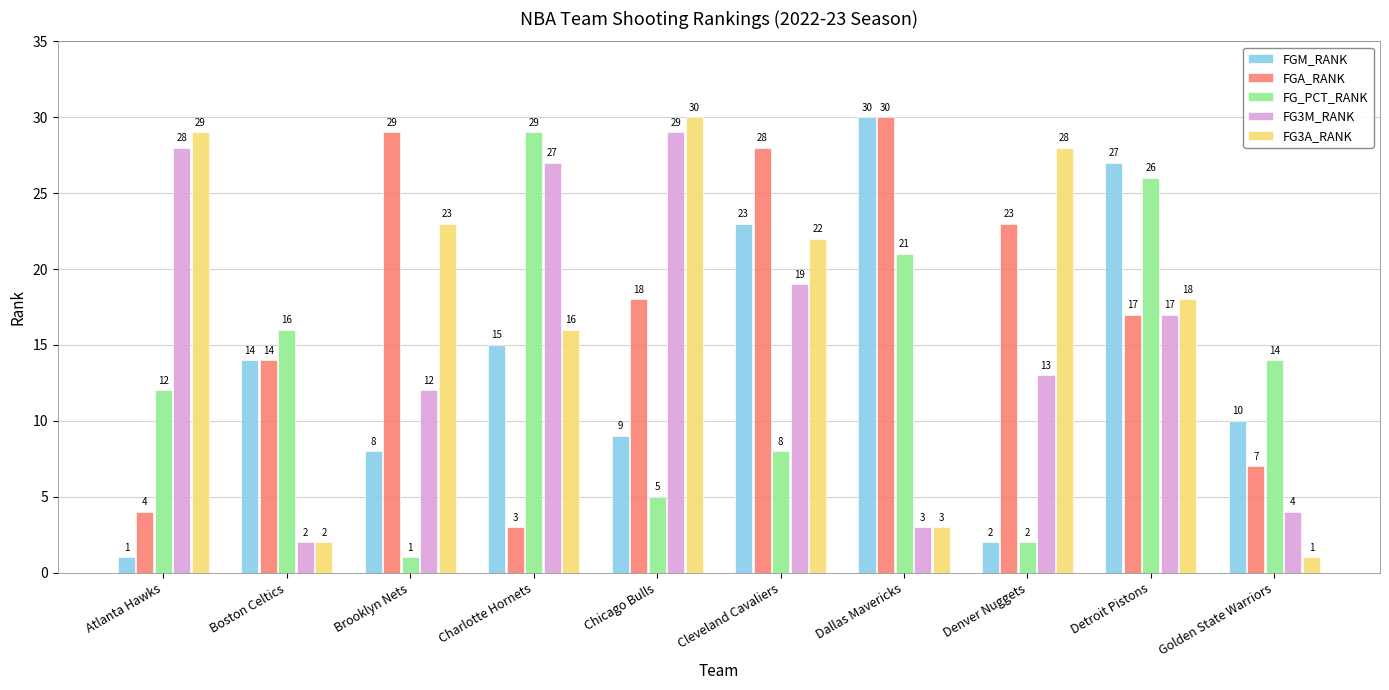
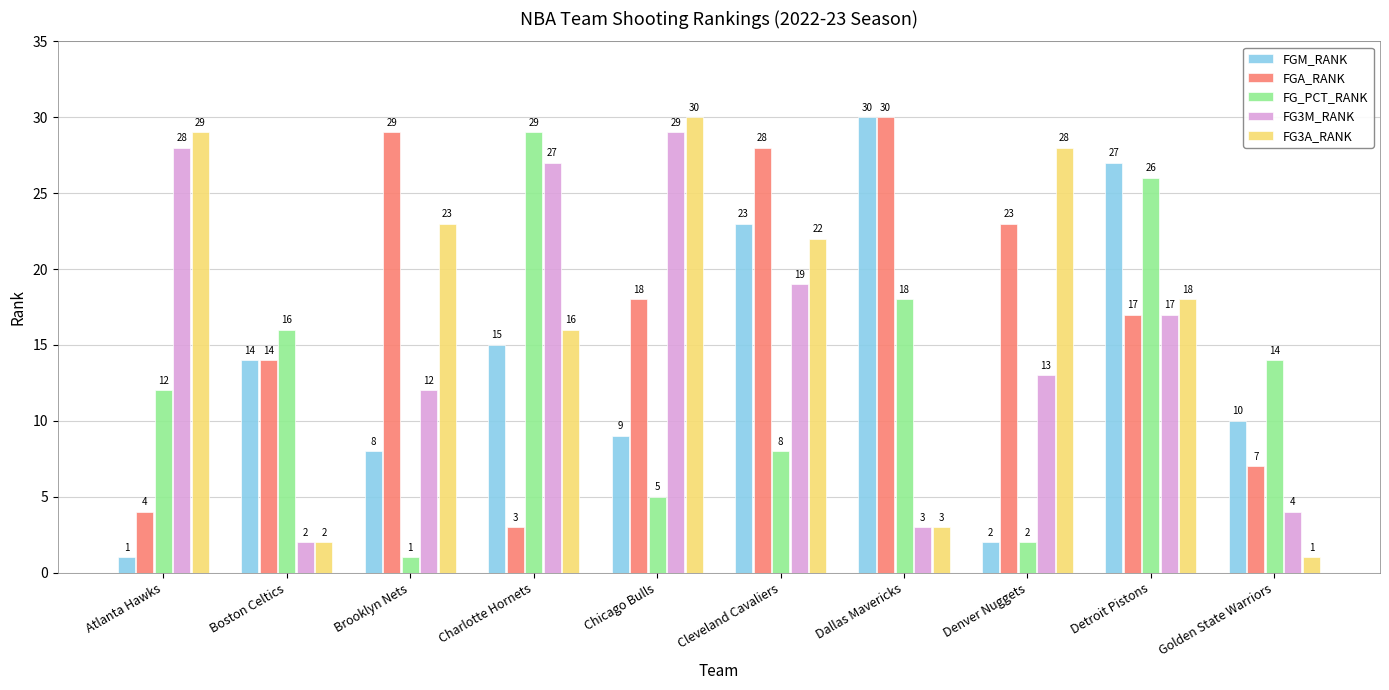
FG_PCT_RANK, Dallas Mavericks: 21 -> 18
